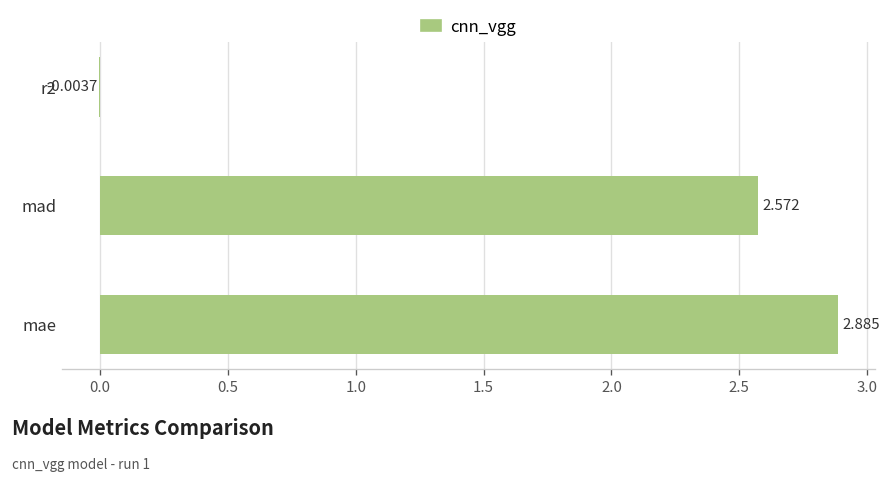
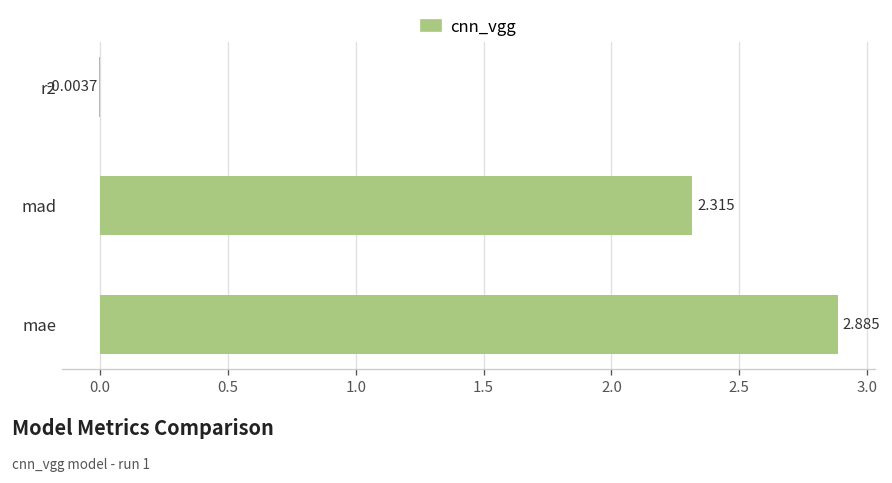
mad: 2.572 -> 2.315
